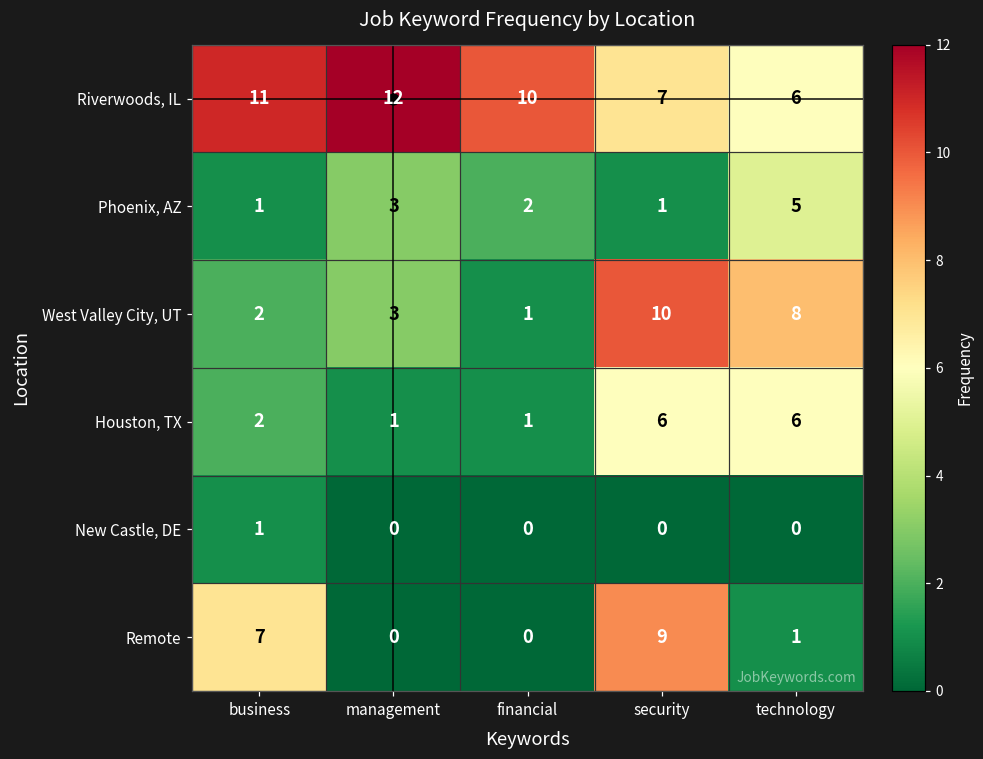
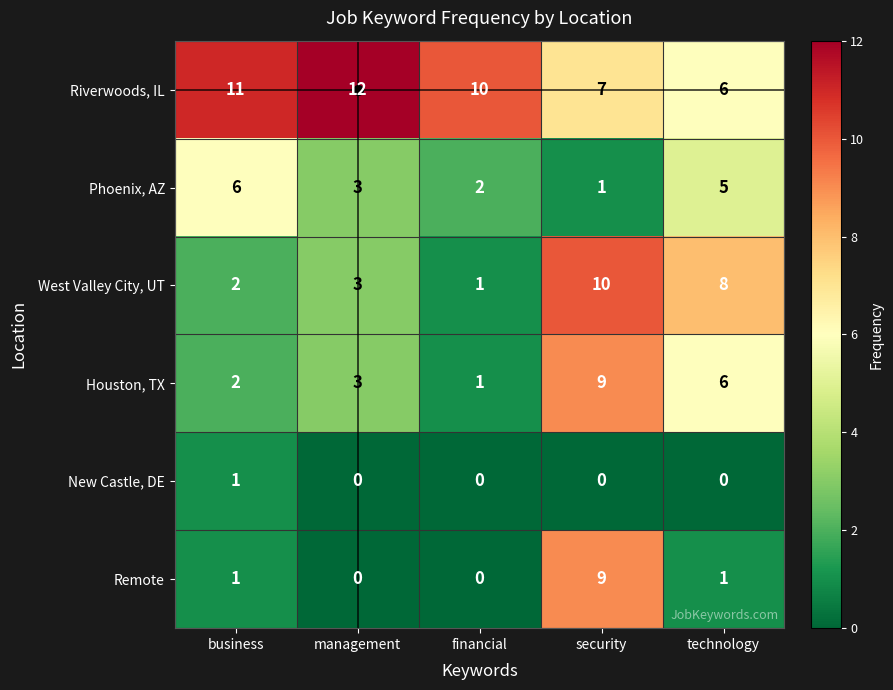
Phoenix, AZ, business: 1 -> 6
Houston, TX, management: 1 -> 3
Houston, TX, security: 6 -> 9
Remote, business: 7 -> 1
